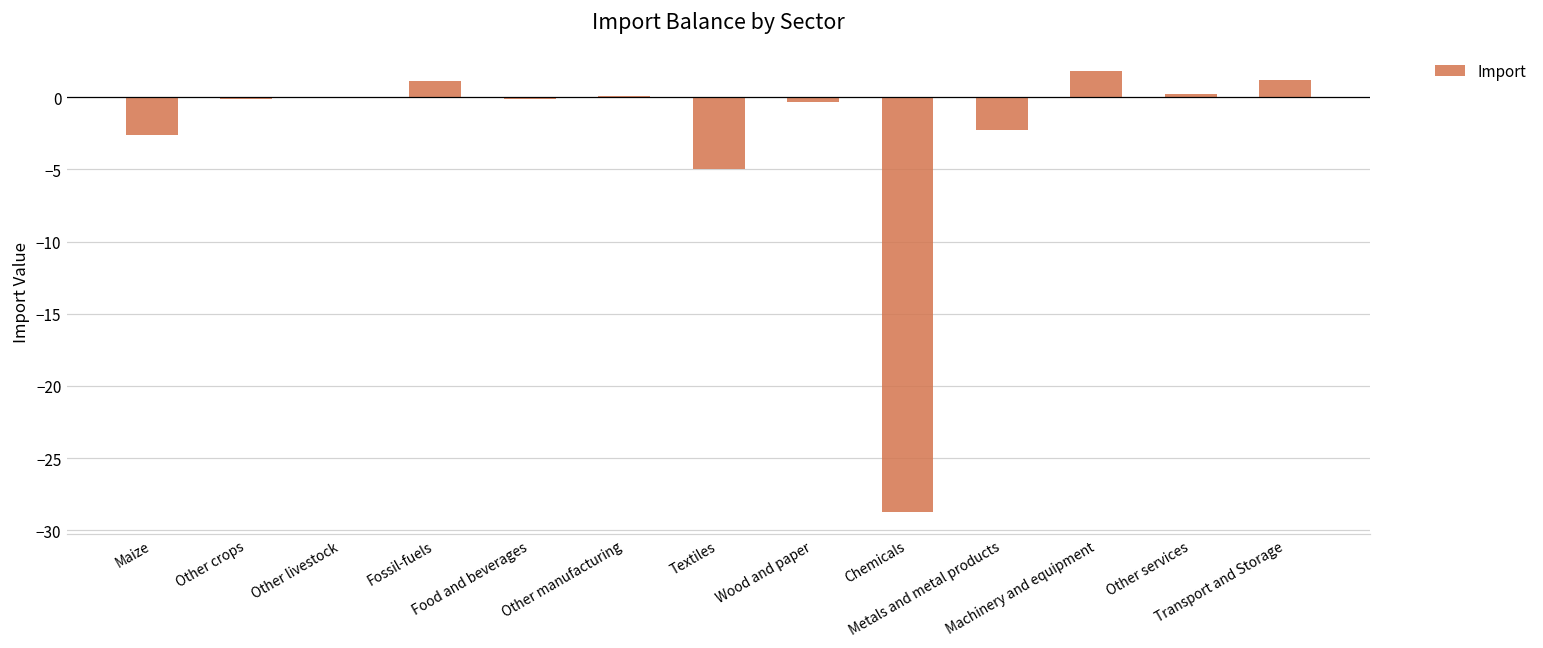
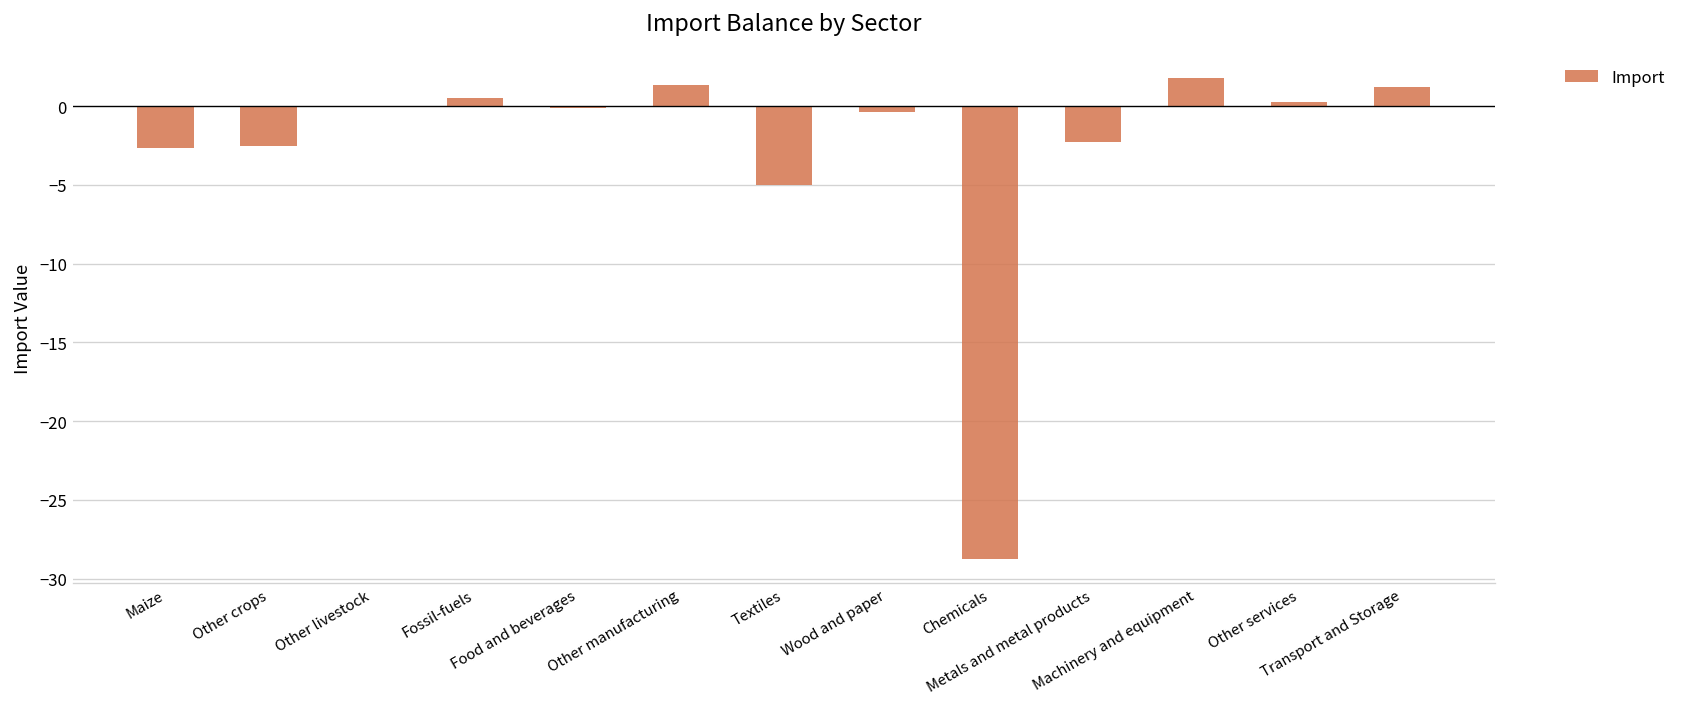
Other crops: -0.1 -> -2.5
Fossil-fuels: 1.2 -> 0.5
Other manufacturing: 0.1 -> 1.3
